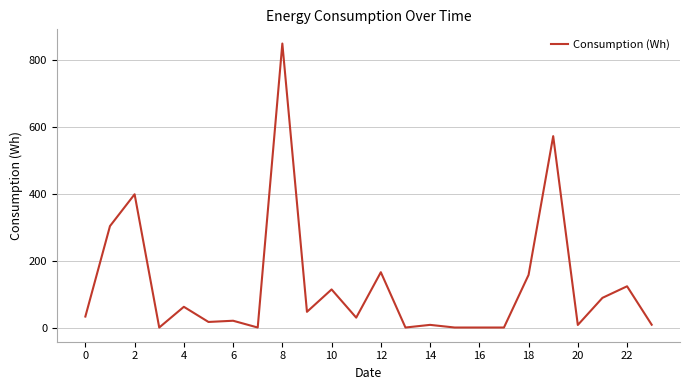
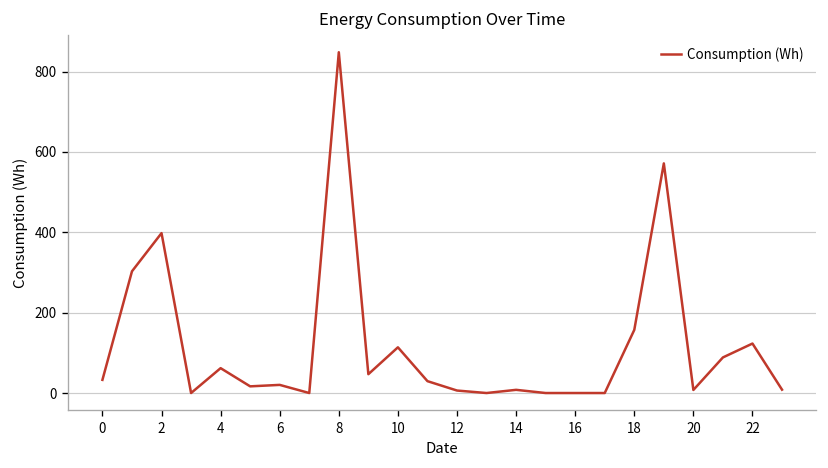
12: 170 -> 10
